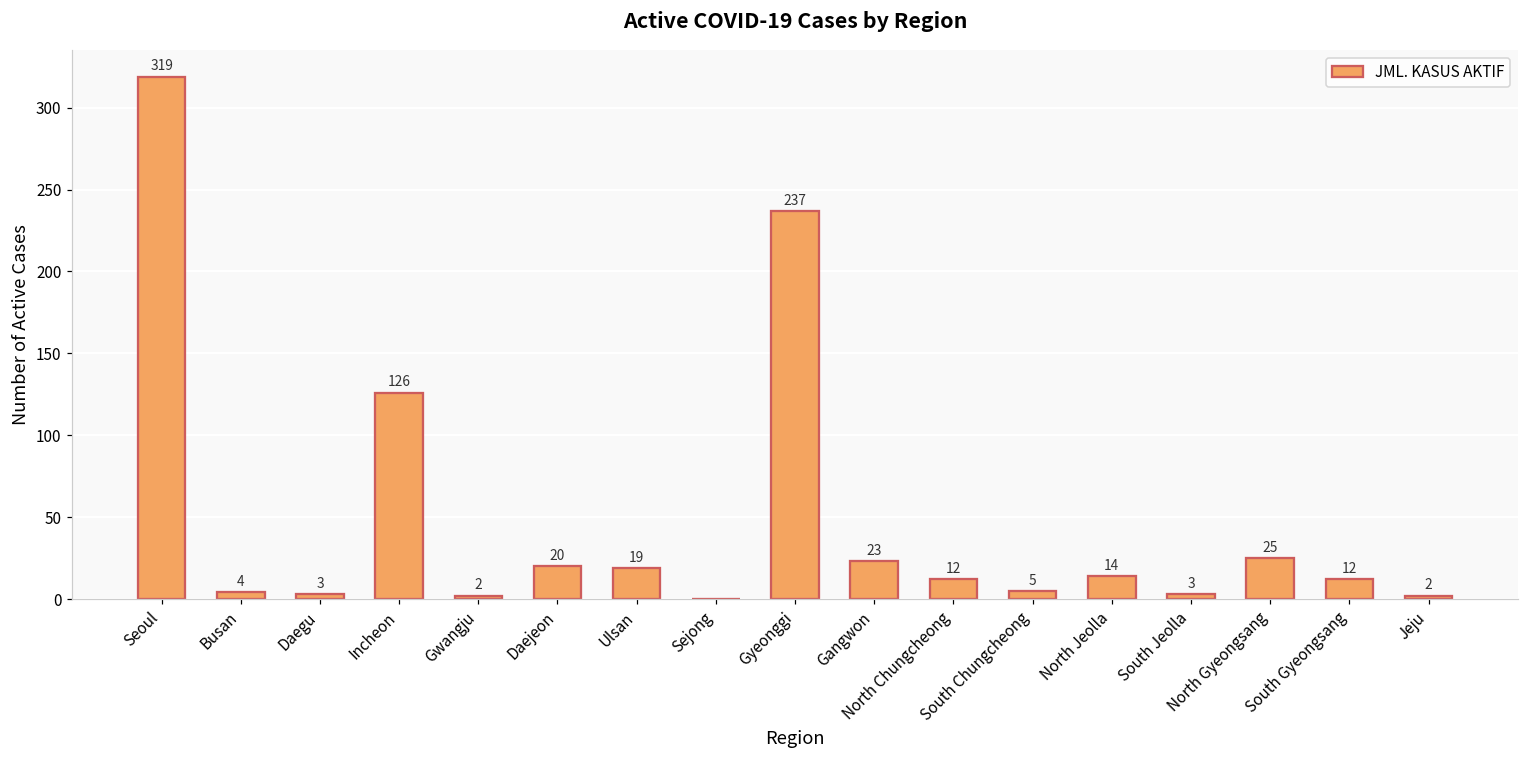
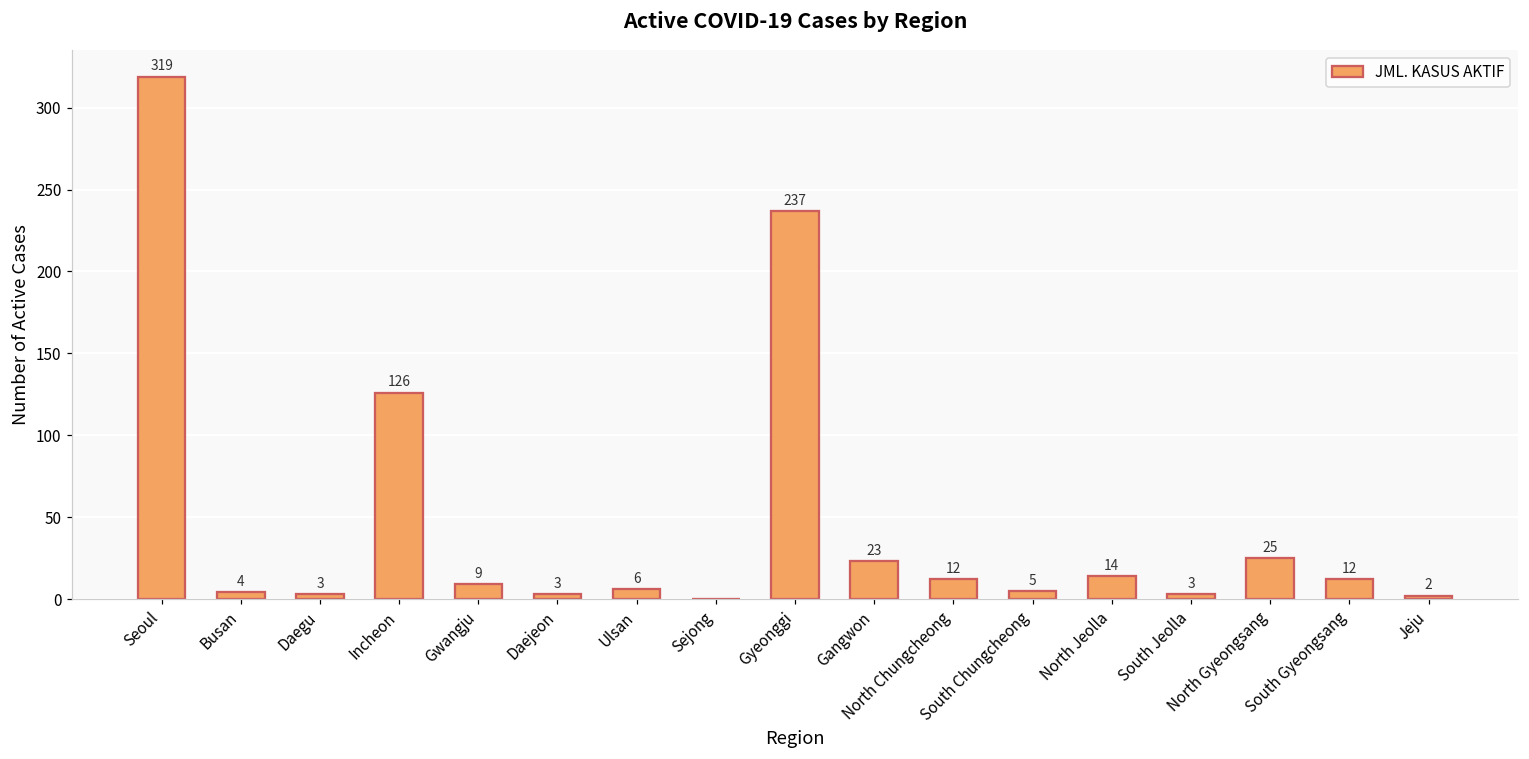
Gwangju: 2 -> 9
Daejeon: 20 -> 3
Ulsan: 19 -> 6
